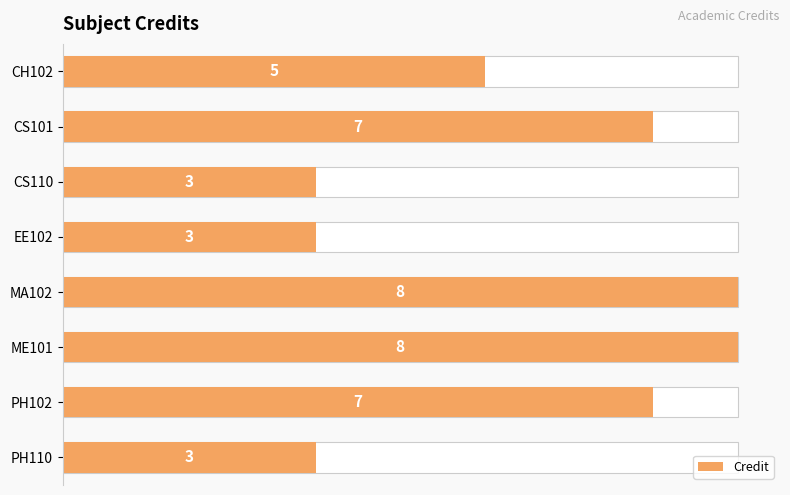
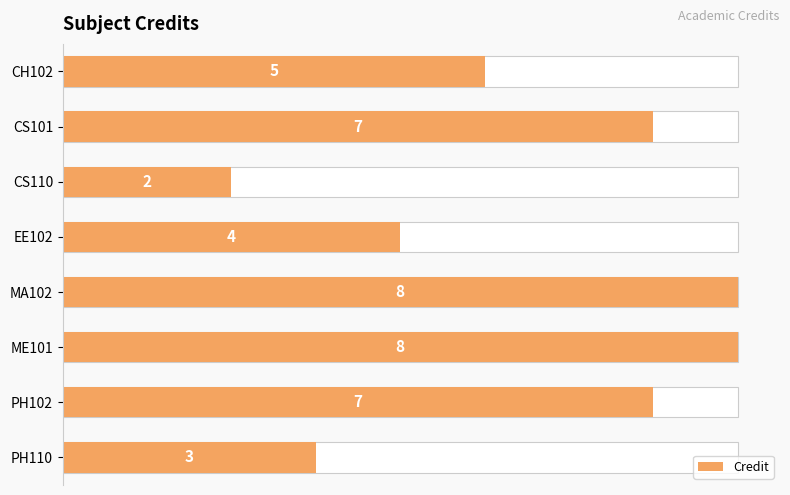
Credit, CS110: 3 -> 2
Credit, EE102: 3 -> 4
